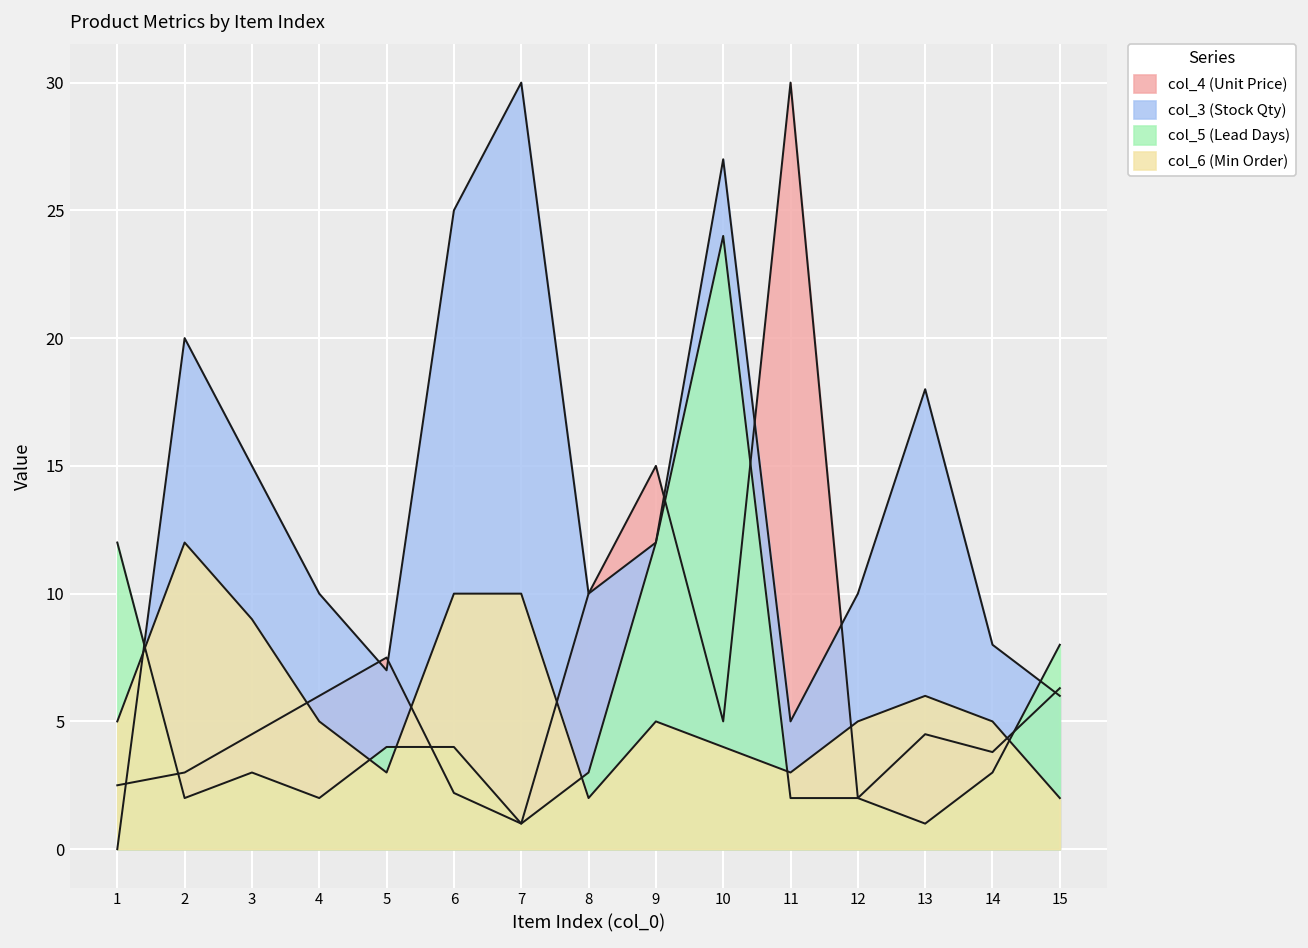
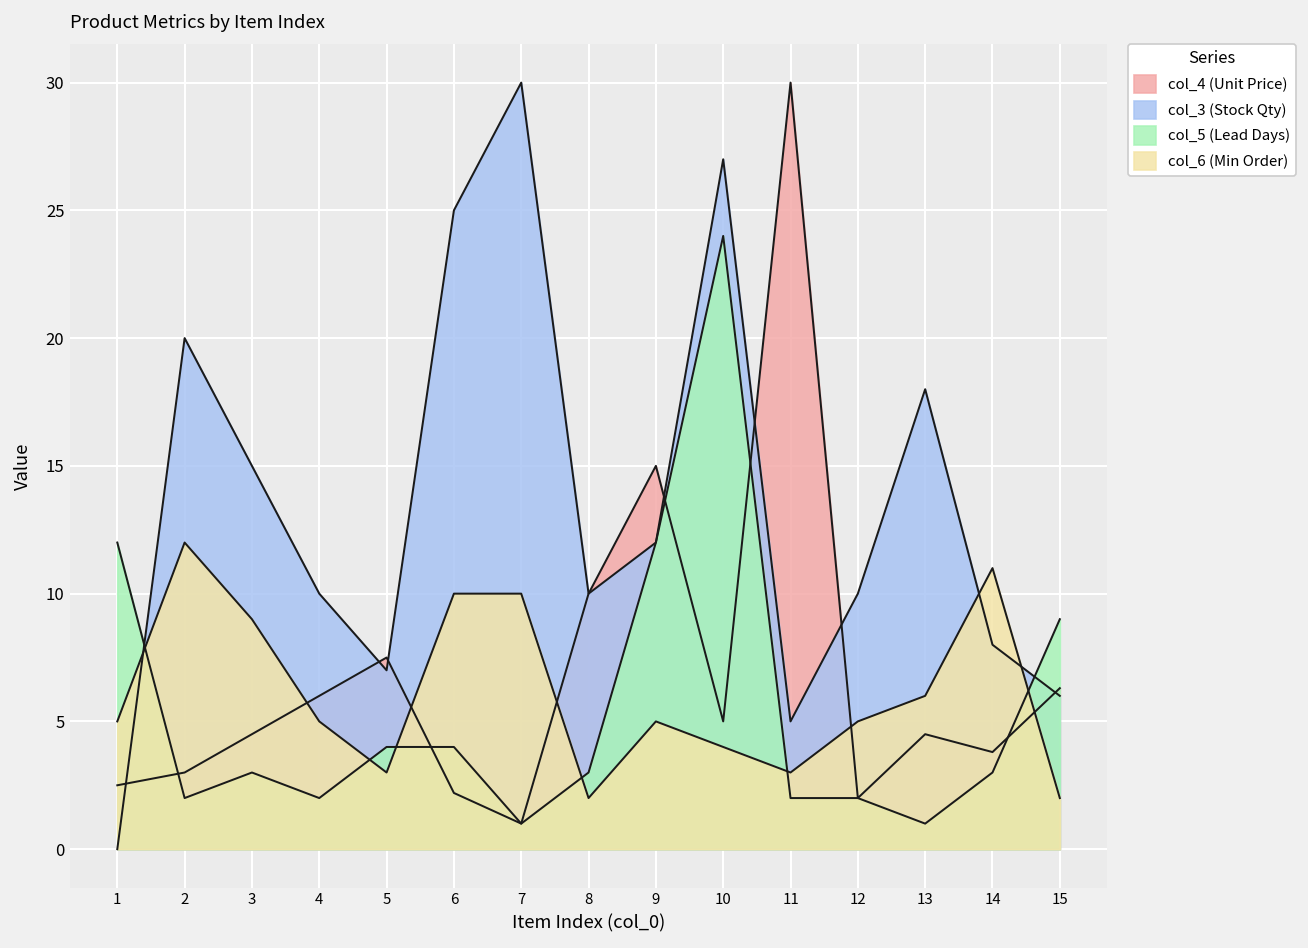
col_6 (Min Order), 14: 5 -> 11
col_5 (Lead Days), 15: 8 -> 9
